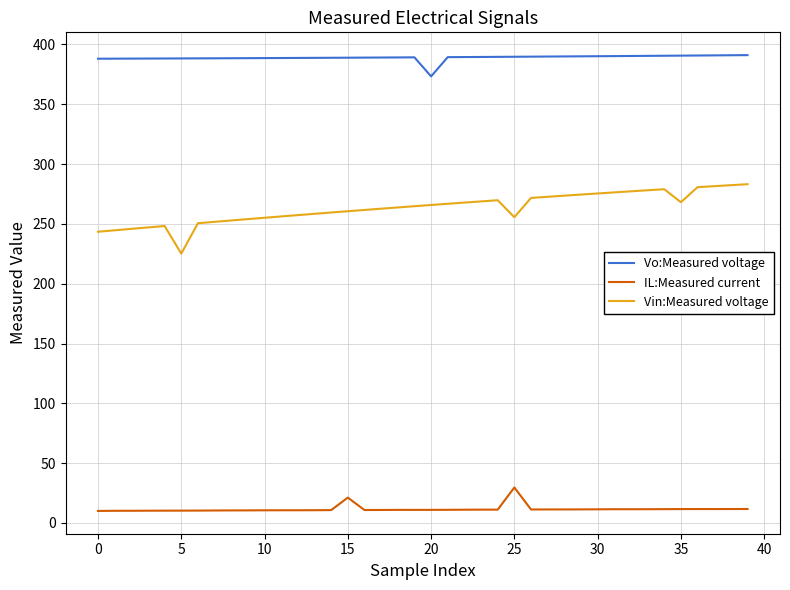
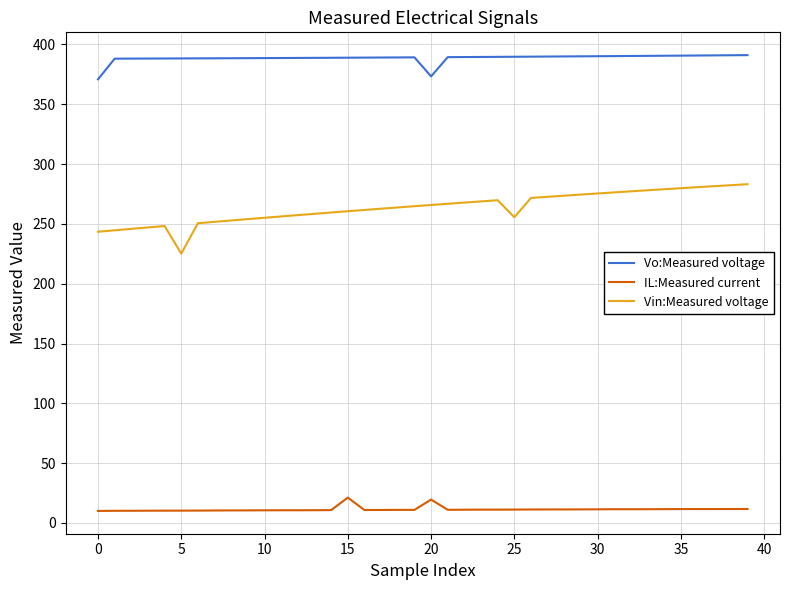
Vo:Measured voltage, 0: 388 -> 371
IL:Measured current, 20: 11 -> 20
IL:Measured current, 25: 30 -> 11
Vin:Measured voltage, 35: 268 -> 280
